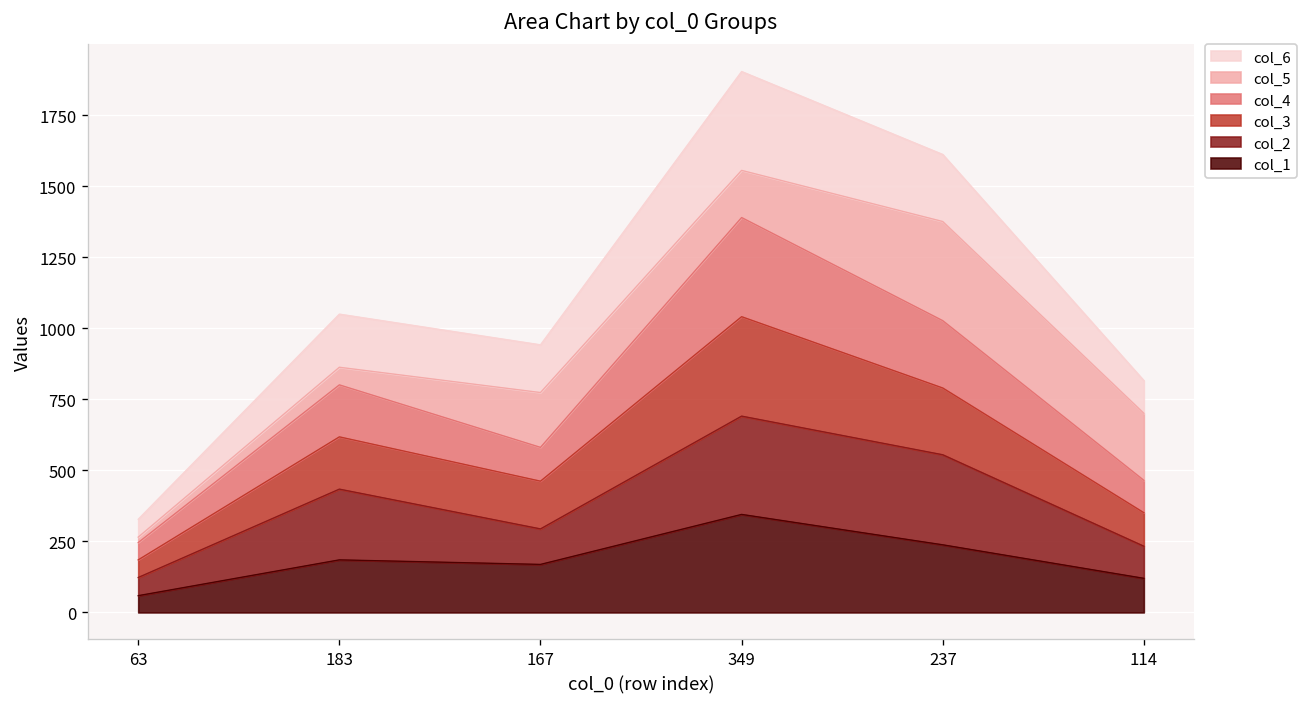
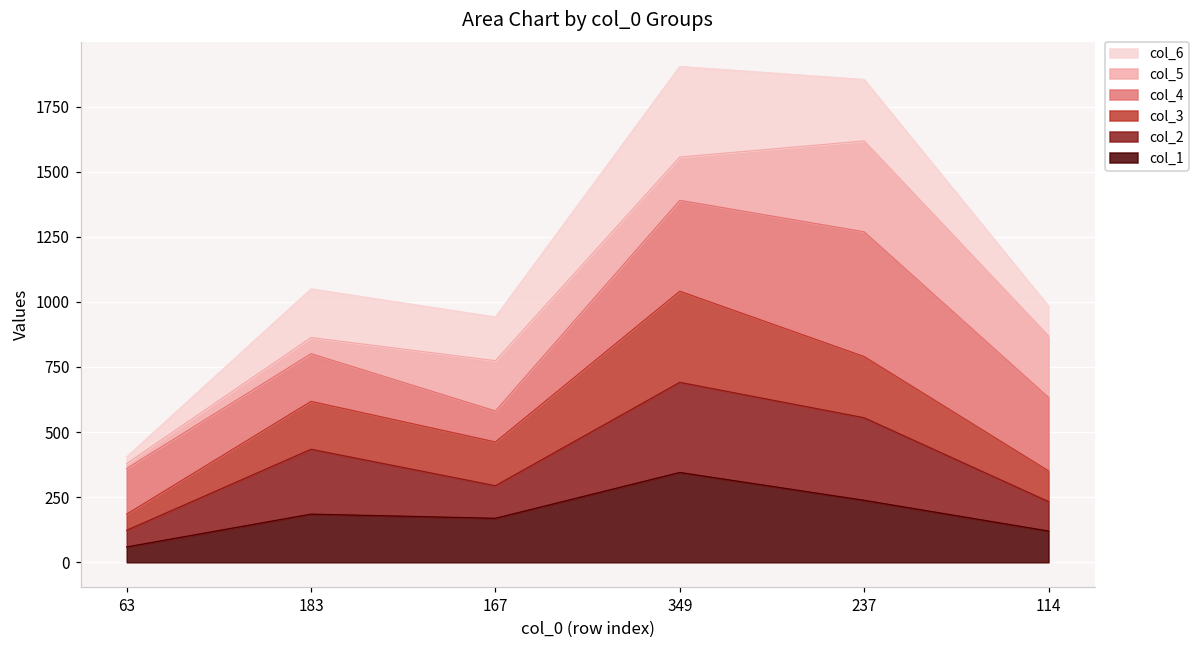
col_4, 63: 60 -> 180
col_6, 63: 60 -> 30
col_4, 237: 240 -> 480
col_4, 114: 110 -> 280
